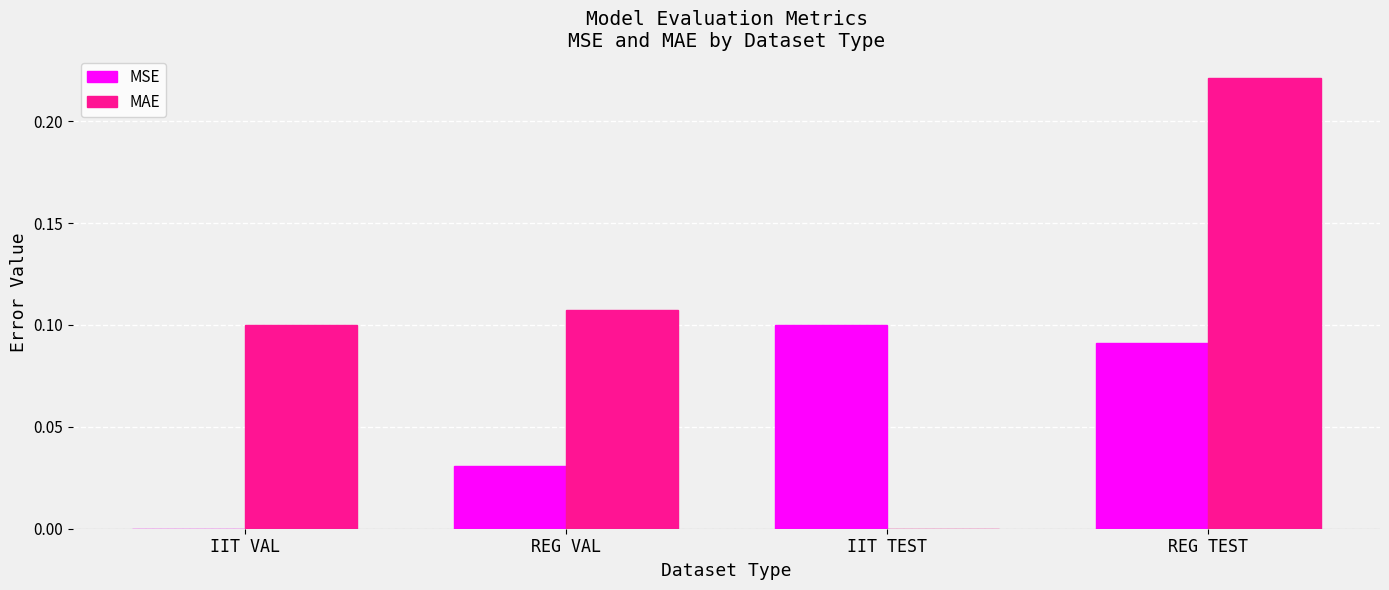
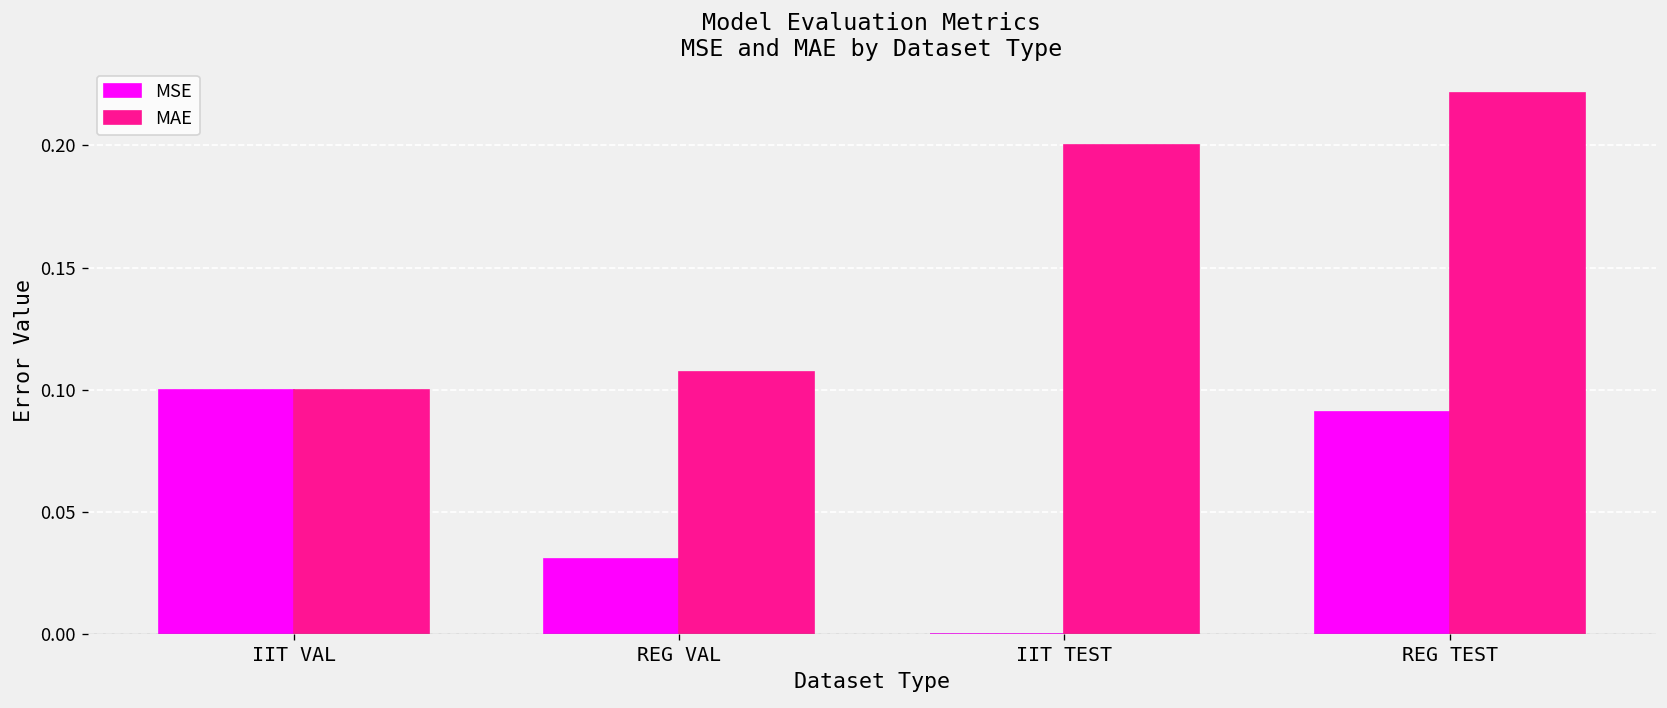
MSE, IIT VAL: 0.0 -> 0.1
MSE, IIT TEST: 0.1 -> 0.0
MAE, IIT TEST: 0.0 -> 0.2
